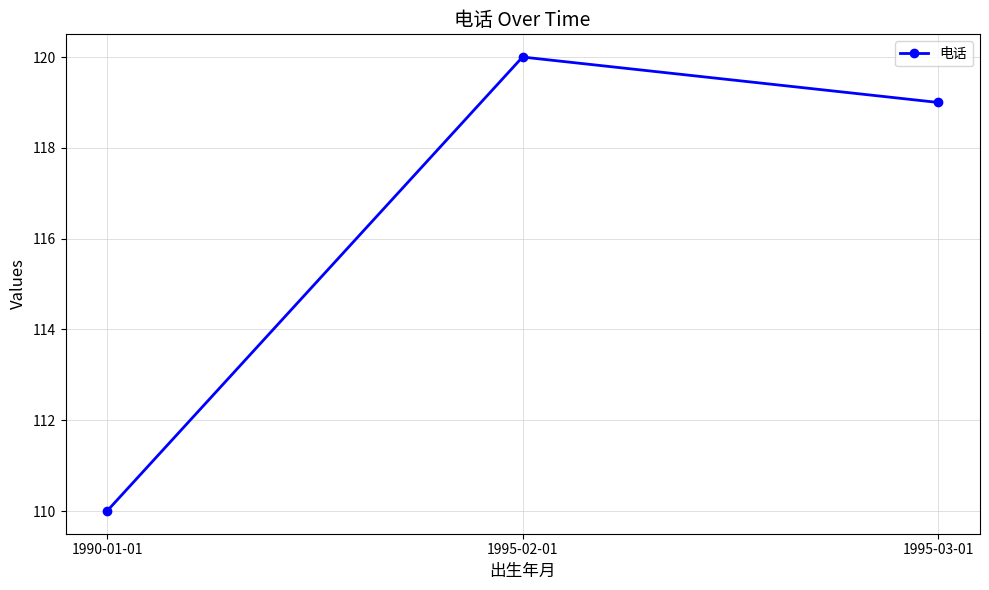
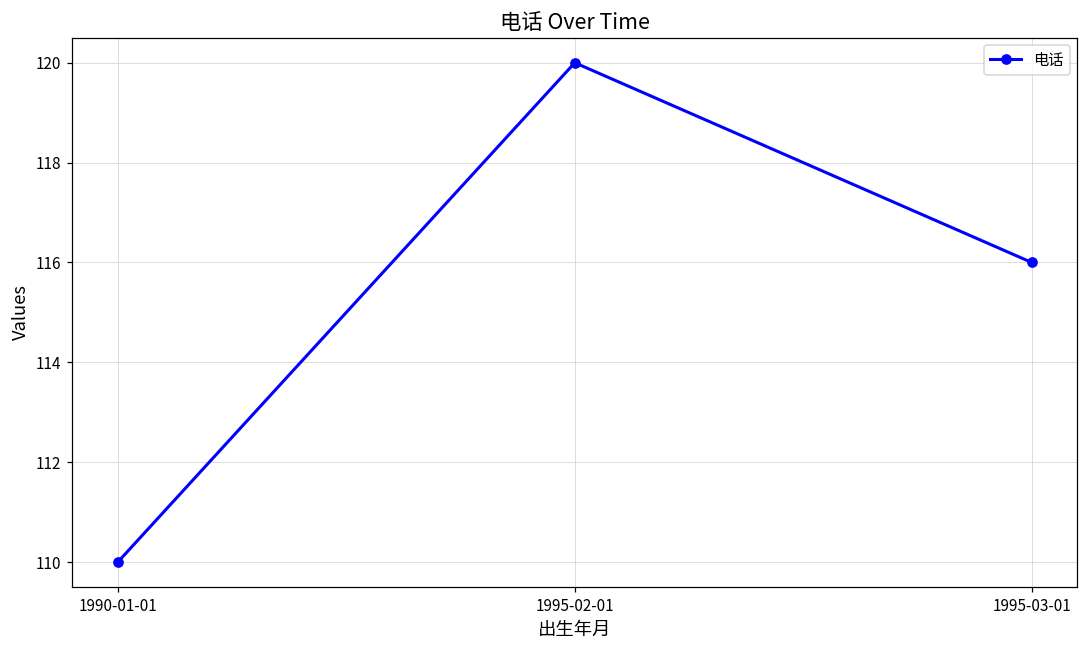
1995-03-01: 119 -> 116
